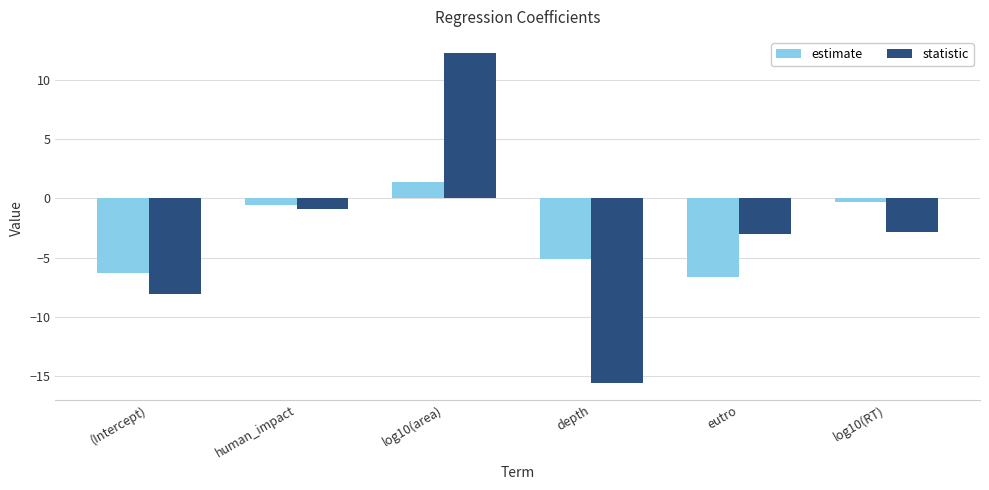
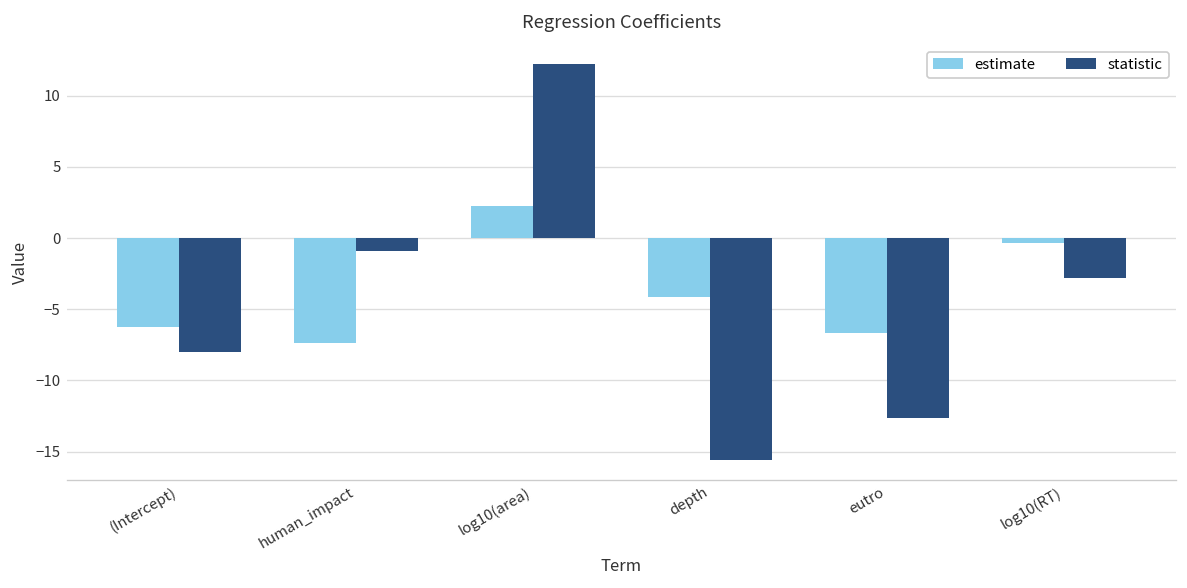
estimate, human_impact: -0.5 -> -7.4
estimate, log10(area): 1.4 -> 2.3
estimate, depth: -5.1 -> -4.1
statistic, eutro: -3.0 -> -12.6
